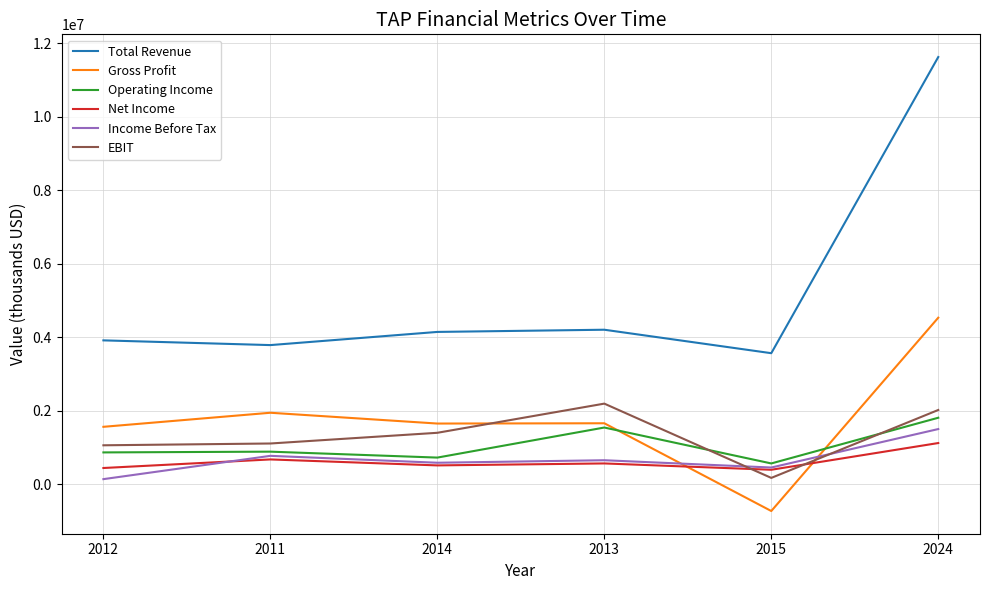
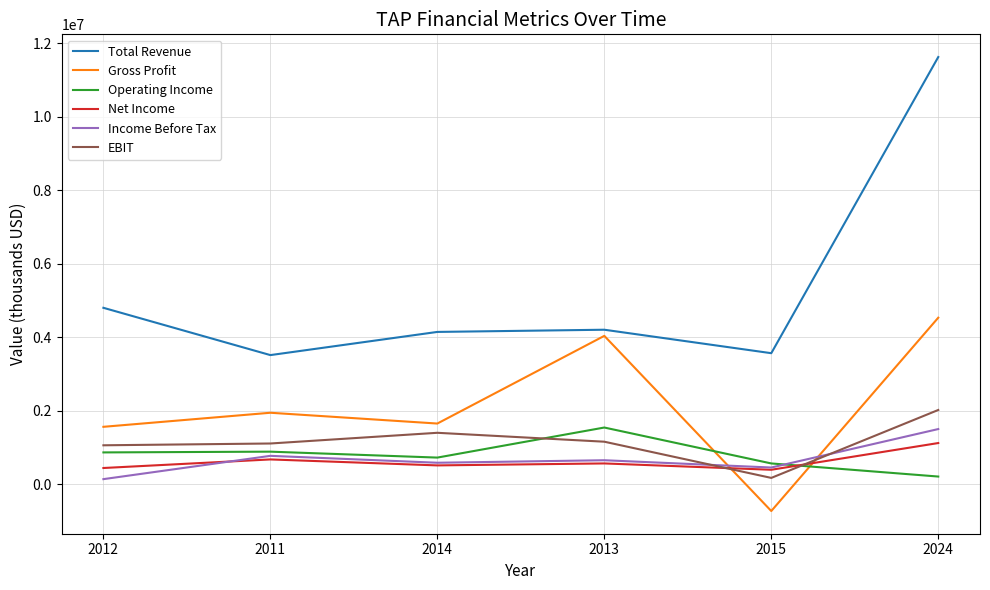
Total Revenue, 2012: 3900000 -> 4800000
Total Revenue, 2011: 3800000 -> 3500000
Gross Profit, 2013: 1700000 -> 4000000
EBIT, 2013: 2200000 -> 1200000
Operating Income, 2024: 1800000 -> 200000
